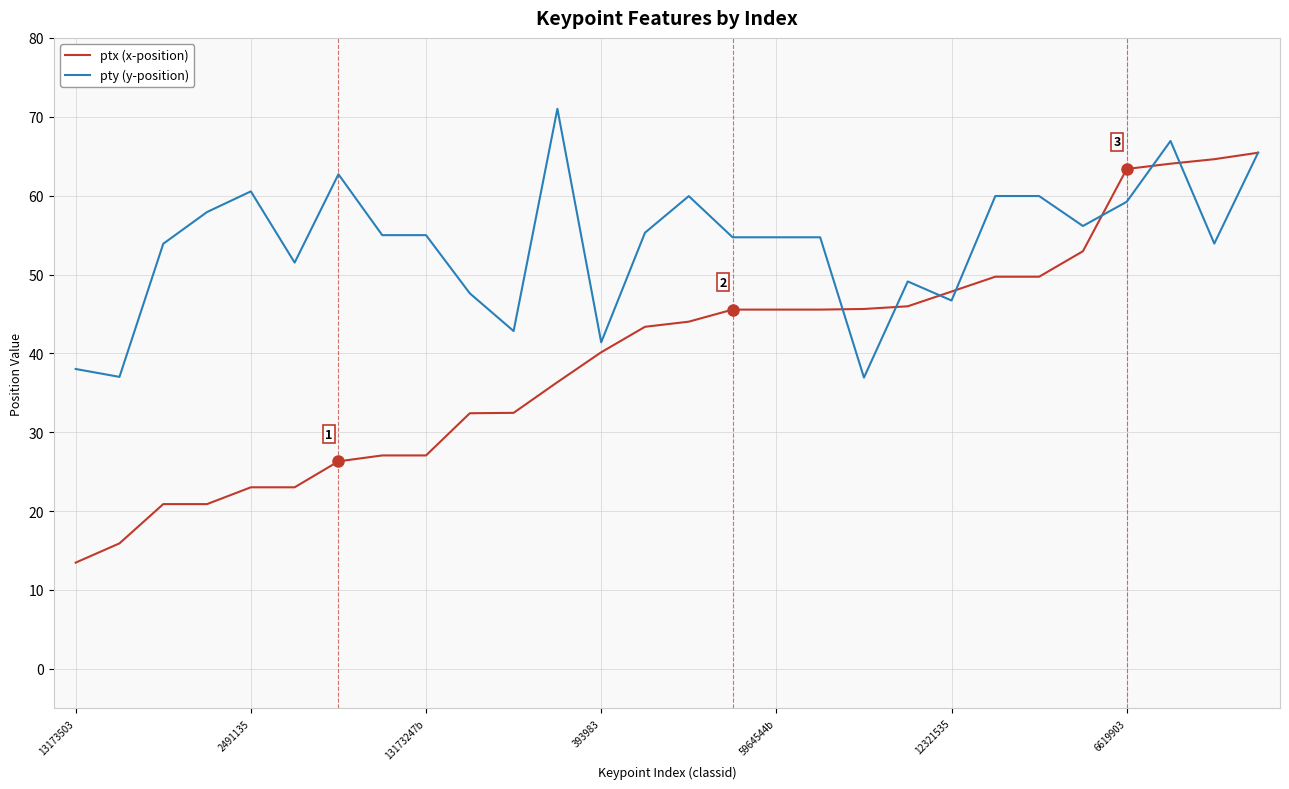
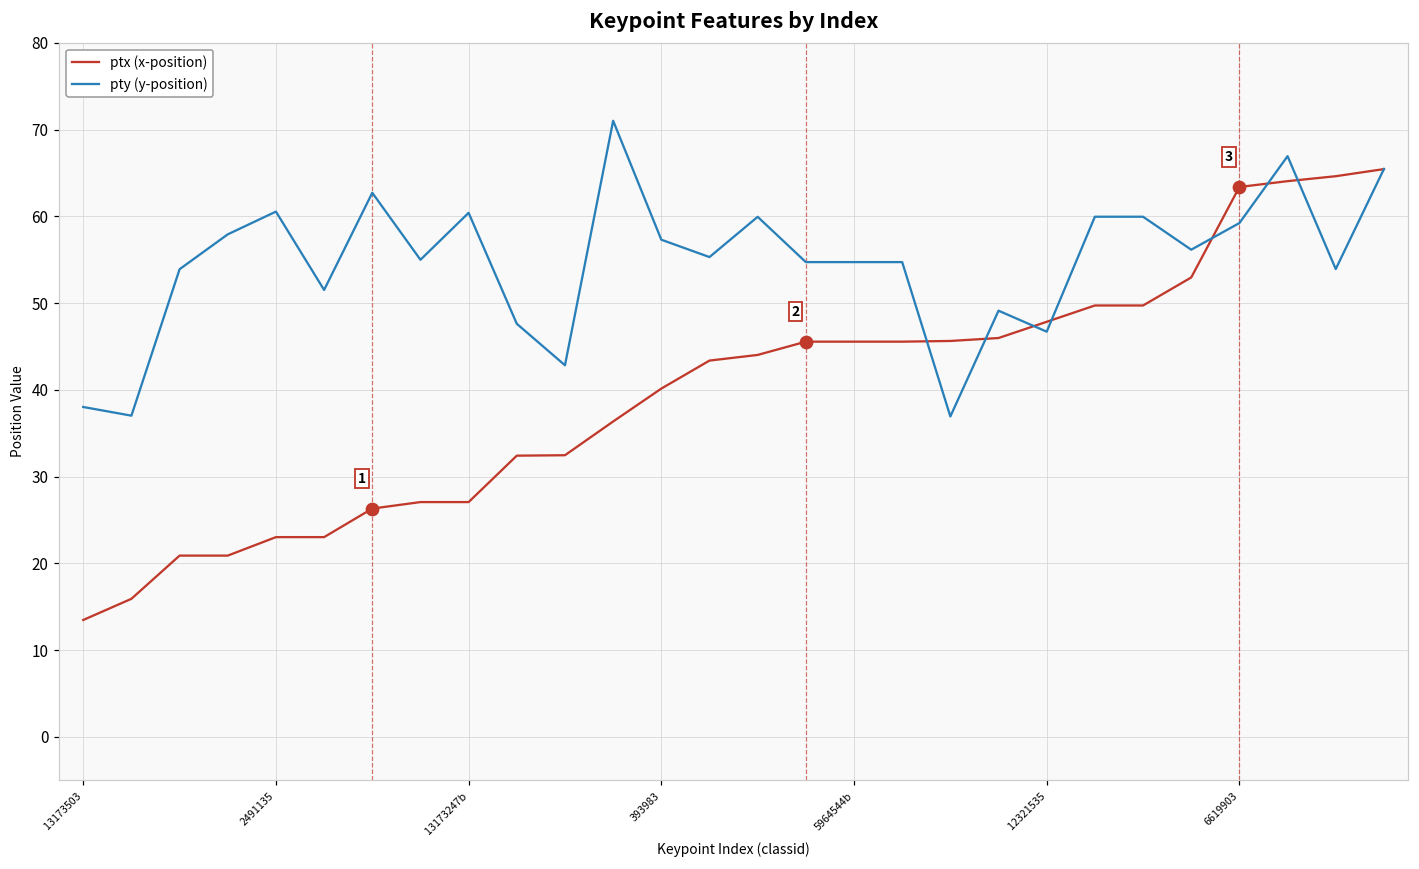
pty (y-position), 13173247b: 55 -> 60
pty (y-position), 393983: 41 -> 57
